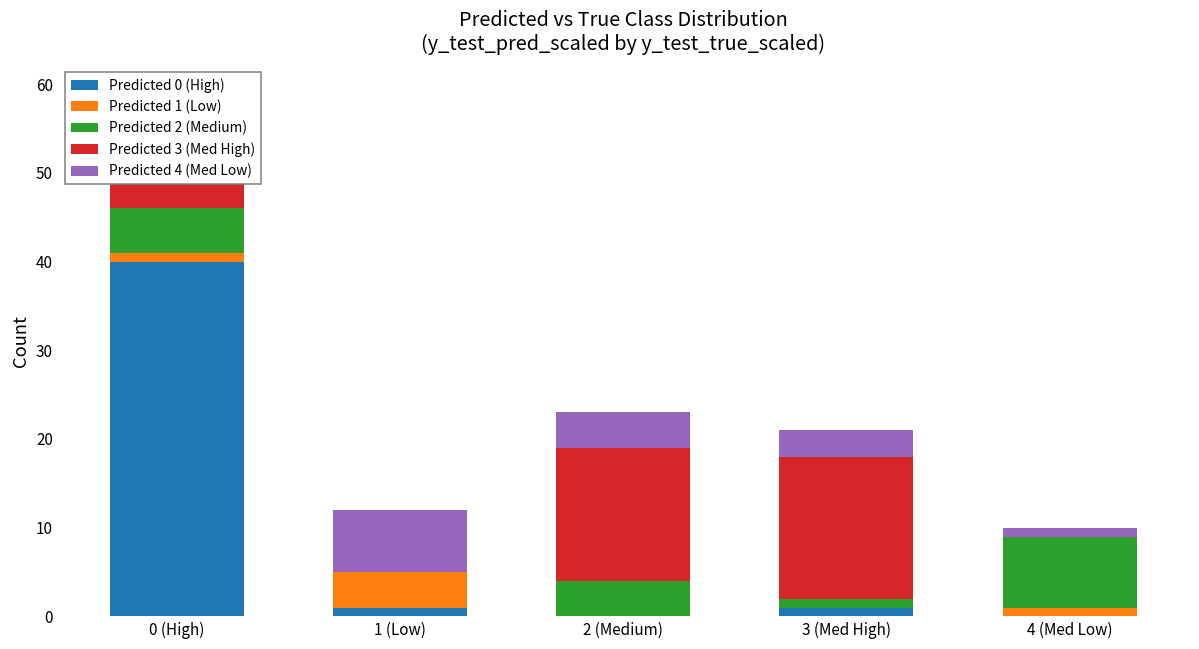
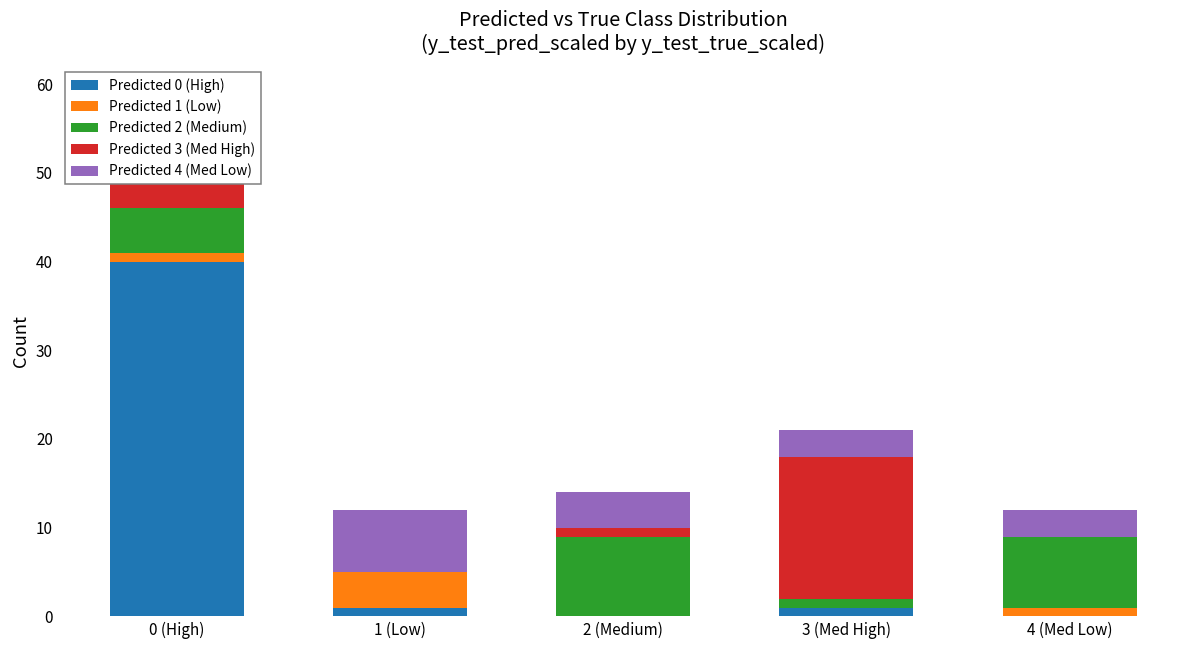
Predicted 2 (Medium), 2 (Medium): 4 -> 9
Predicted 3 (Med High), 2 (Medium): 15 -> 1
Predicted 4 (Med Low), 4 (Med Low): 1 -> 3
